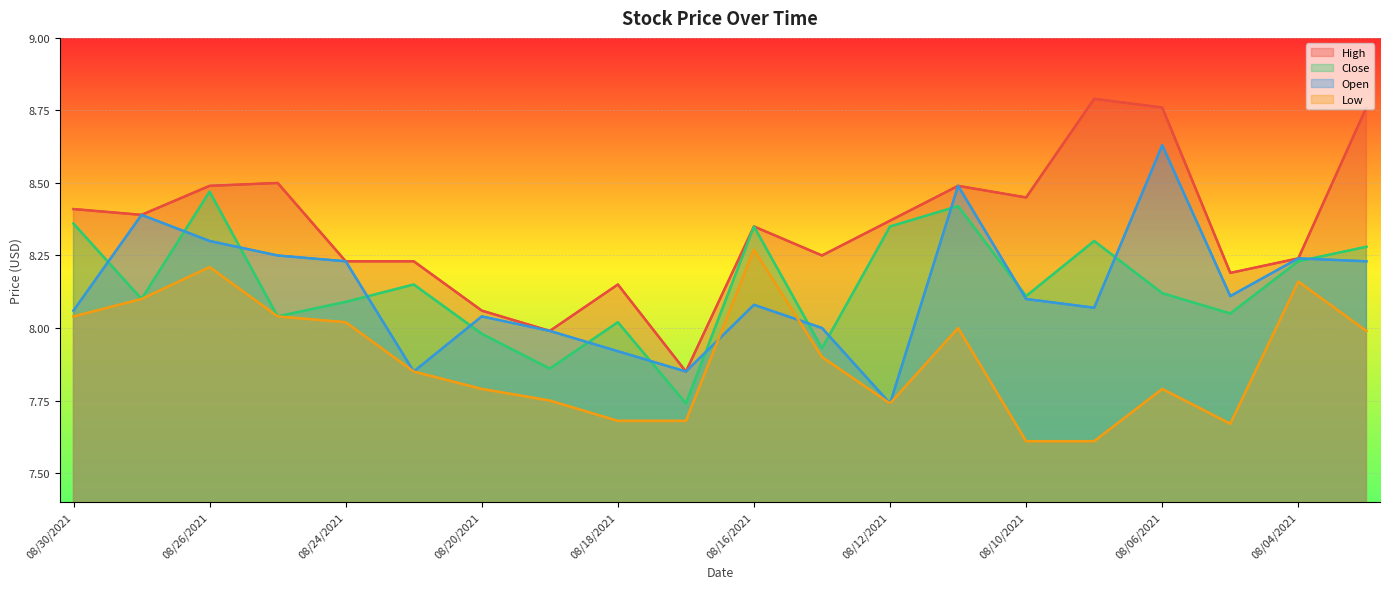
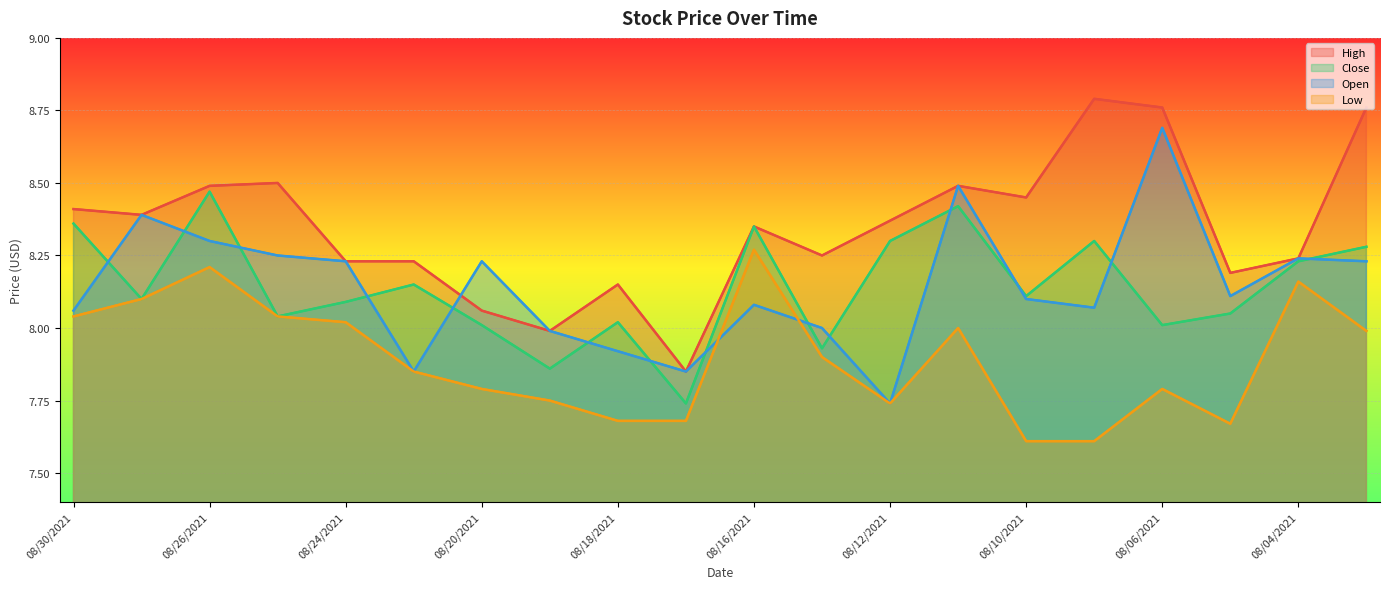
Close, 08/20/2021: 7.98 -> 8.01
Open, 08/20/2021: 8.04 -> 8.23
Close, 08/12/2021: 8.35 -> 8.30
Close, 08/06/2021: 8.12 -> 8.01
Open, 08/06/2021: 8.63 -> 8.69
